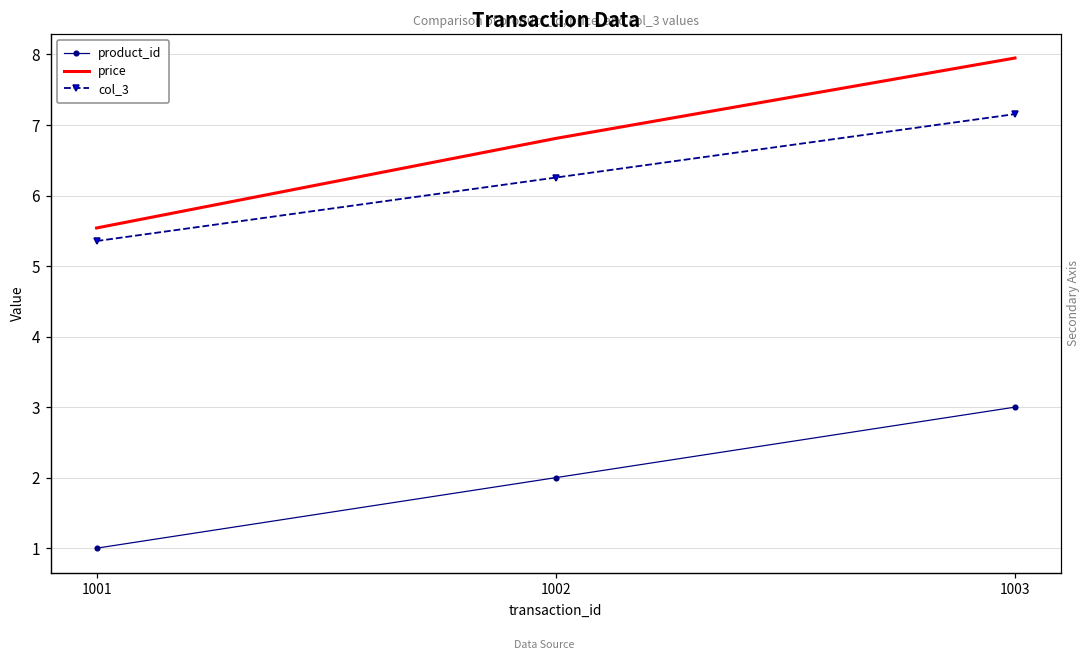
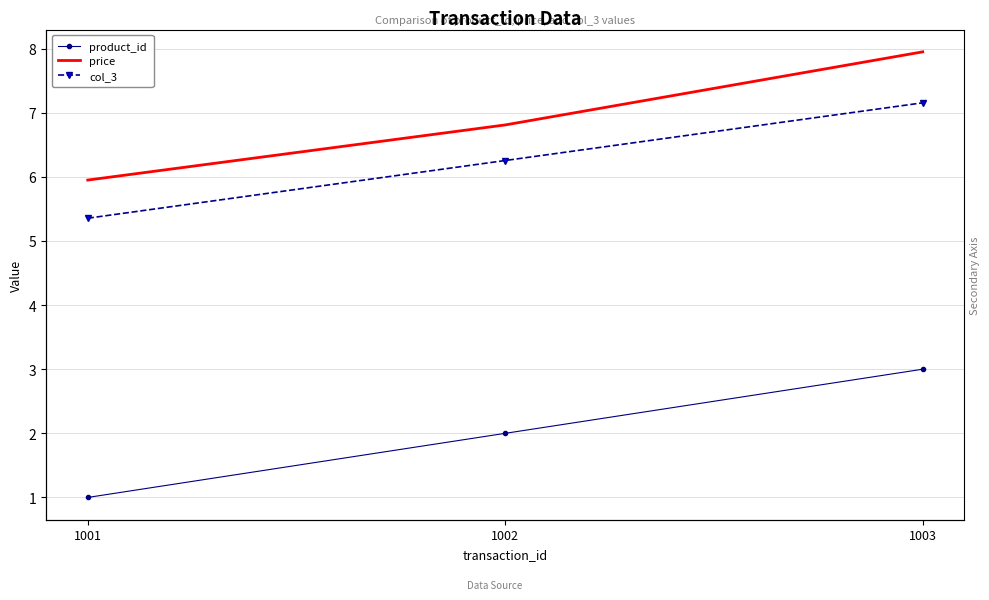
price, 1001: 5.5 -> 6.0
